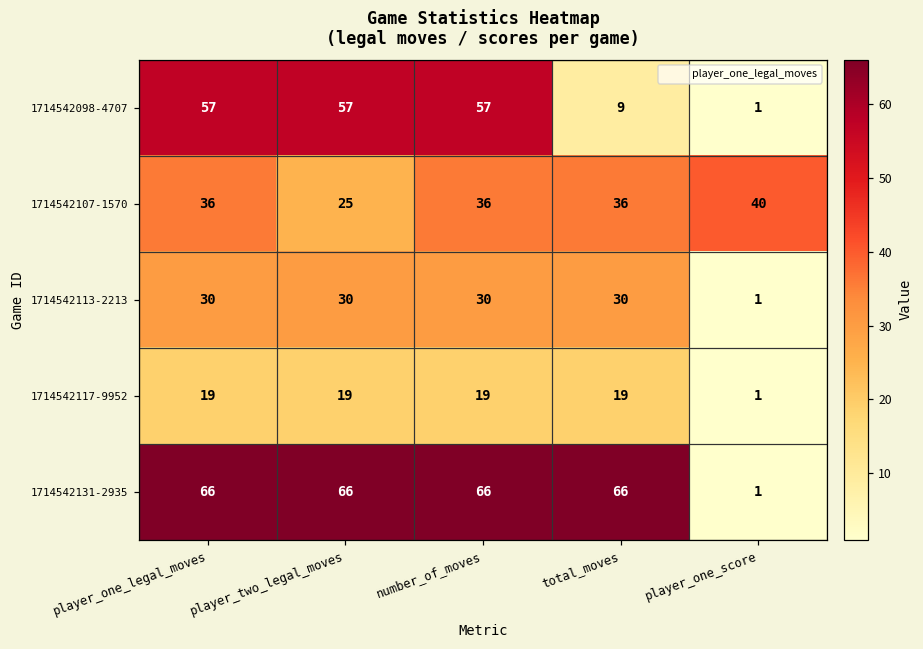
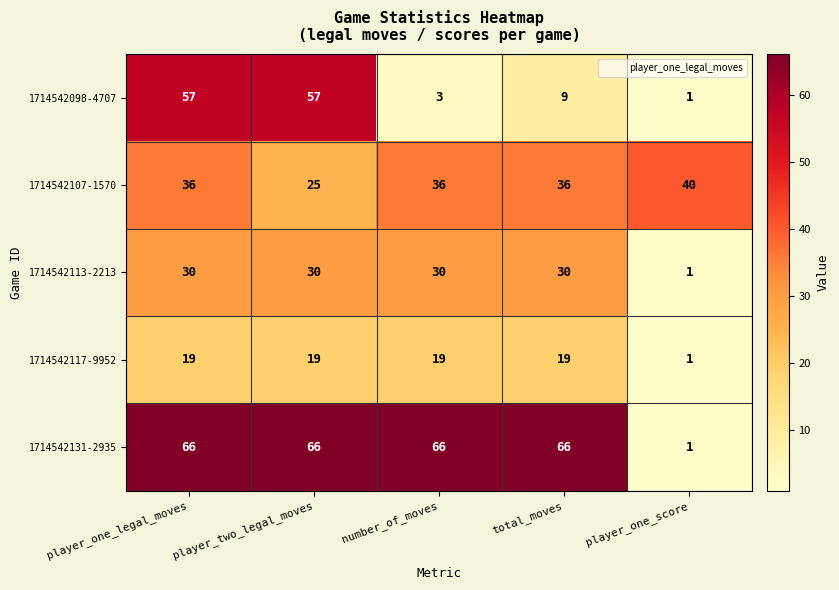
1714542098-4707, number_of_moves: 57 -> 3
